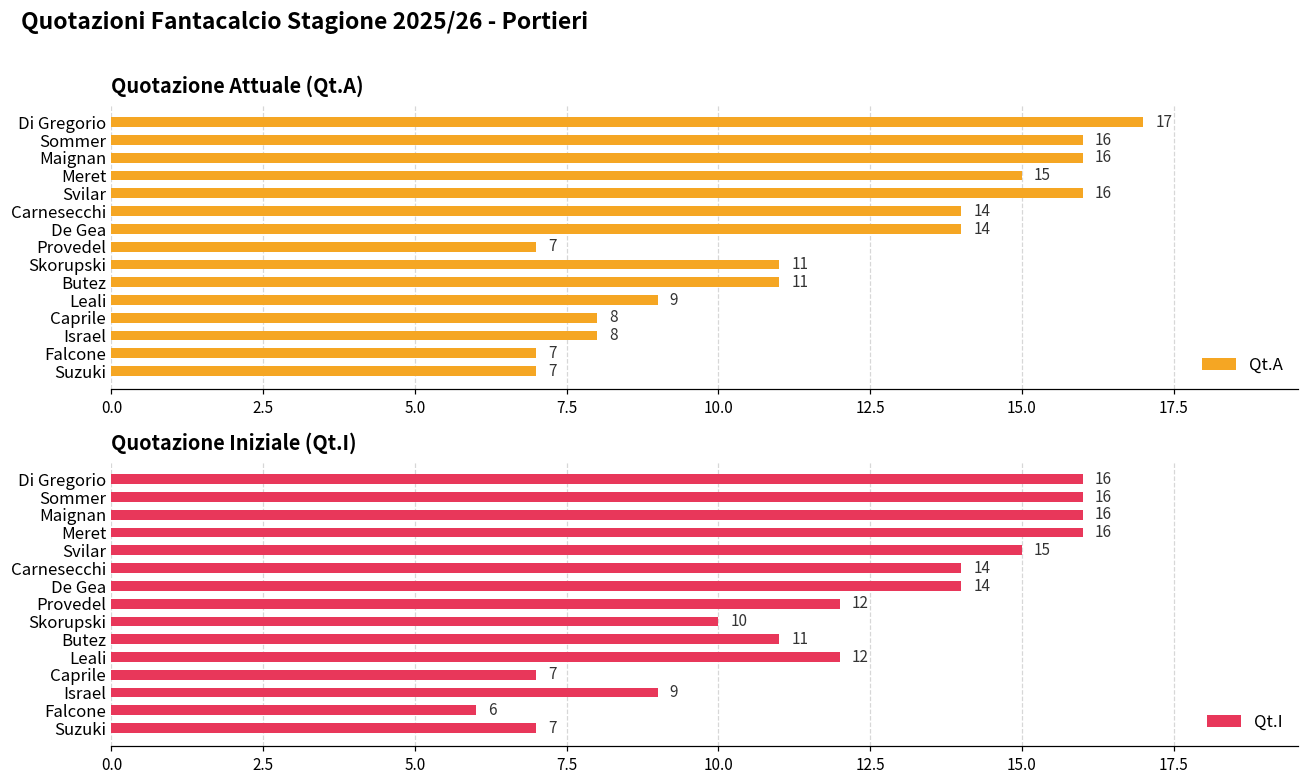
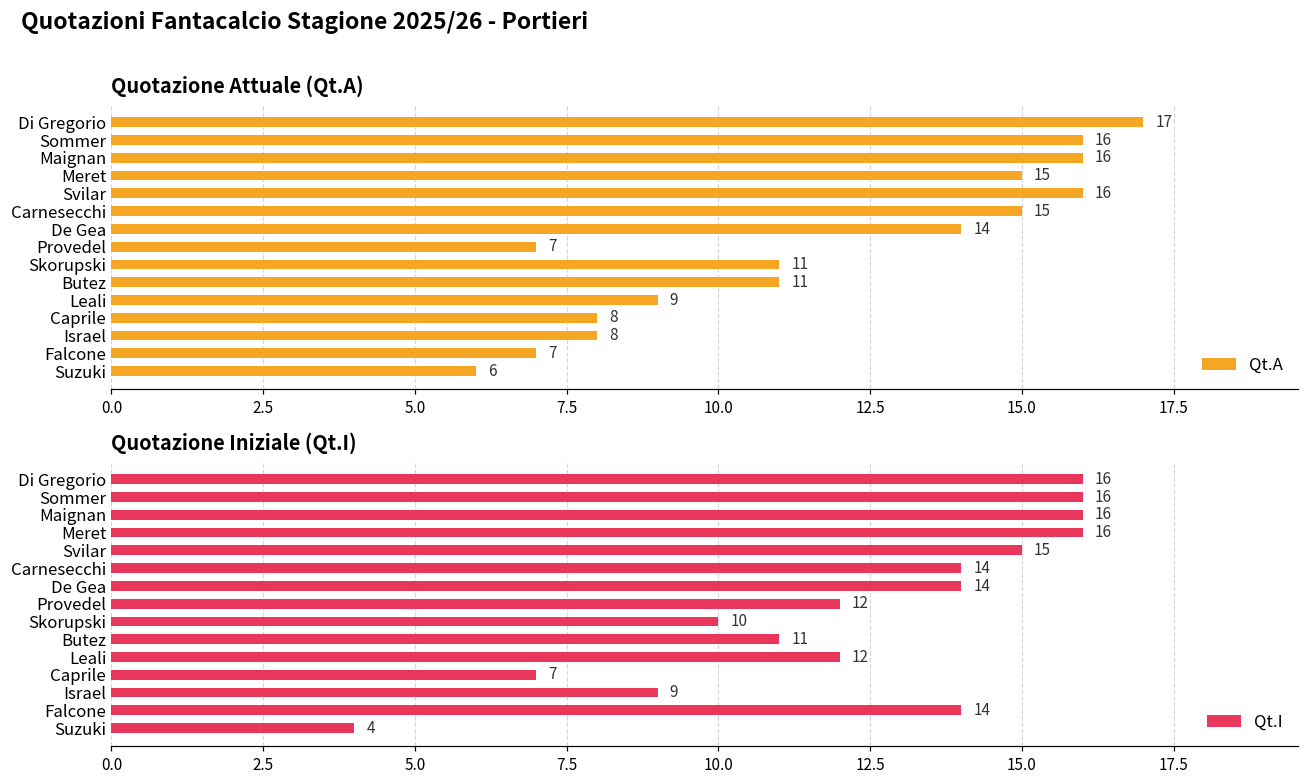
Quotazione Attuale (Qt.A), Carnesecchi: 14 -> 15
Quotazione Attuale (Qt.A), Suzuki: 7 -> 6
Quotazione Iniziale (Qt.I), Falcone: 6 -> 14
Quotazione Iniziale (Qt.I), Suzuki: 7 -> 4
